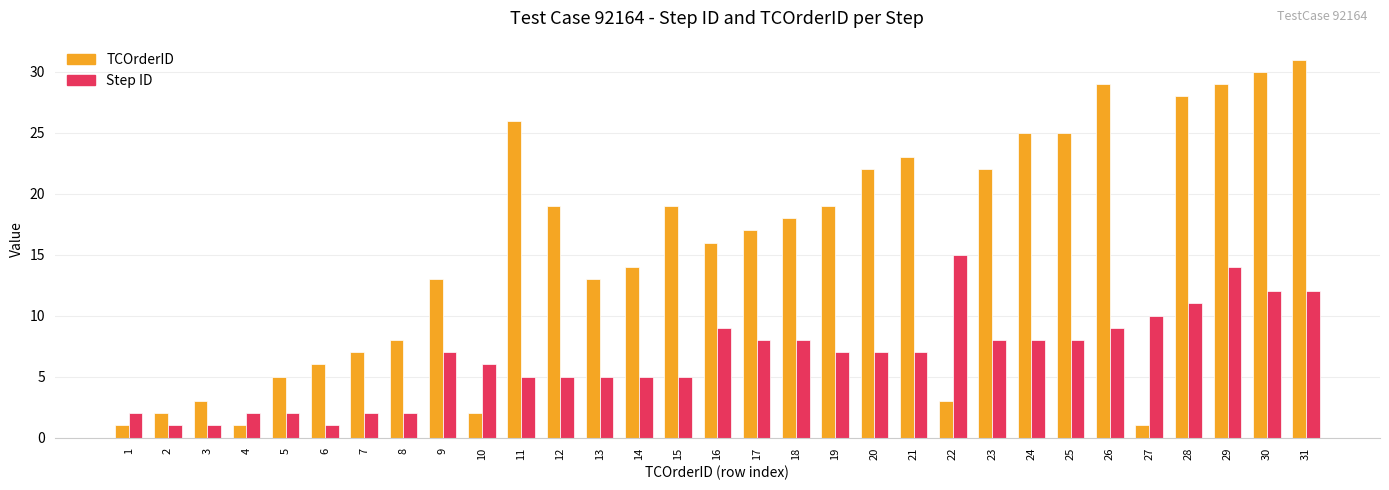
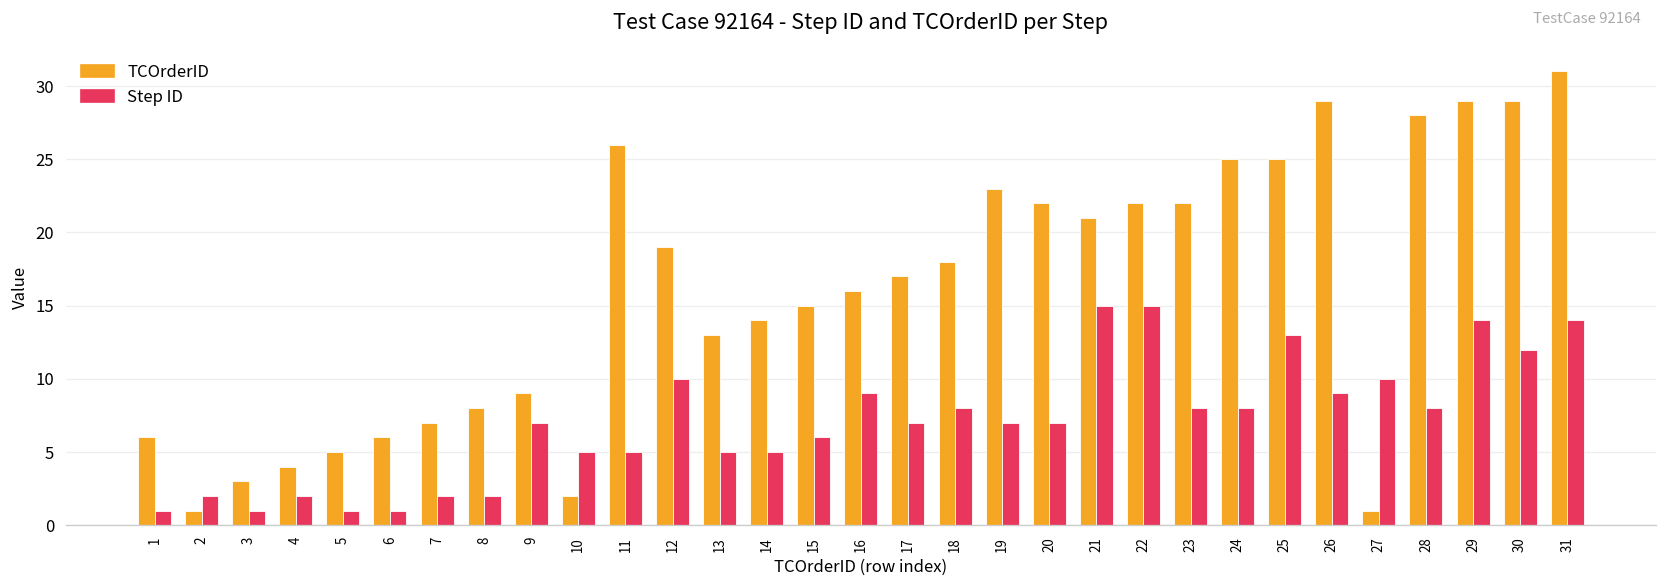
TCOrderID, 1: 1 -> 6
Step ID, 1: 2 -> 1
TCOrderID, 2: 2 -> 1
Step ID, 2: 1 -> 2
TCOrderID, 4: 1 -> 4
Step ID, 5: 2 -> 1
TCOrderID, 9: 13 -> 9
Step ID, 10: 6 -> 5
Step ID, 12: 5 -> 10
TCOrderID, 15: 19 -> 15
Step ID, 15: 5 -> 6
Step ID, 17: 8 -> 7
TCOrderID, 19: 19 -> 23
TCOrderID, 21: 23 -> 21
Step ID, 21: 7 -> 15
TCOrderID, 22: 3 -> 22
Step ID, 25: 8 -> 13
Step ID, 28: 11 -> 8
TCOrderID, 30: 30 -> 29
Step ID, 31: 12 -> 14
